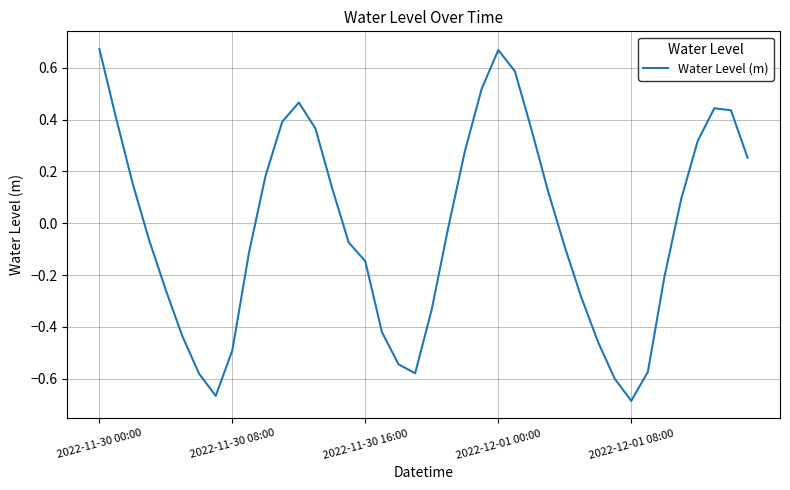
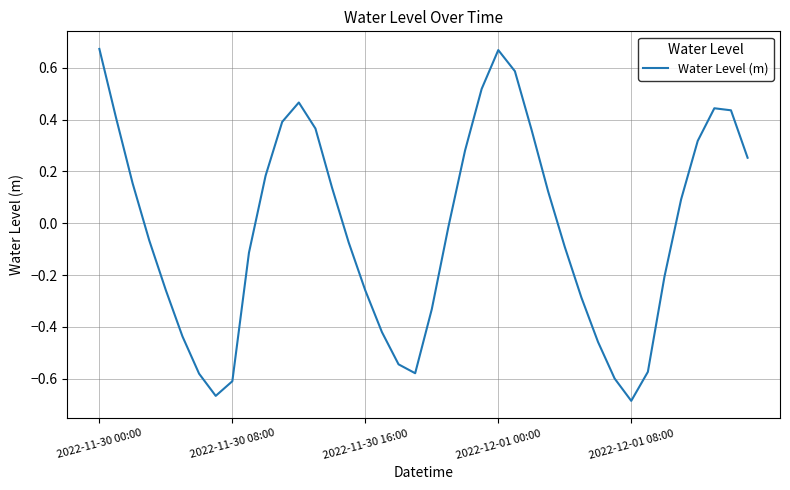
2022-11-30 08:00: -0.49 -> -0.61
2022-11-30 16:00: -0.15 -> -0.26
